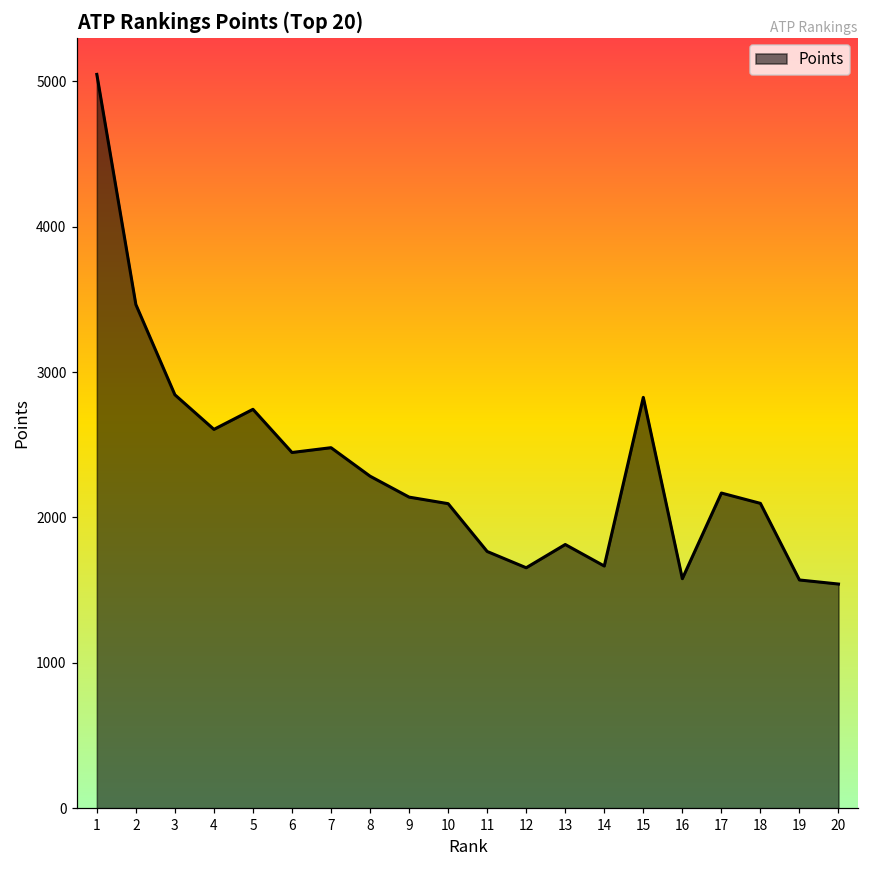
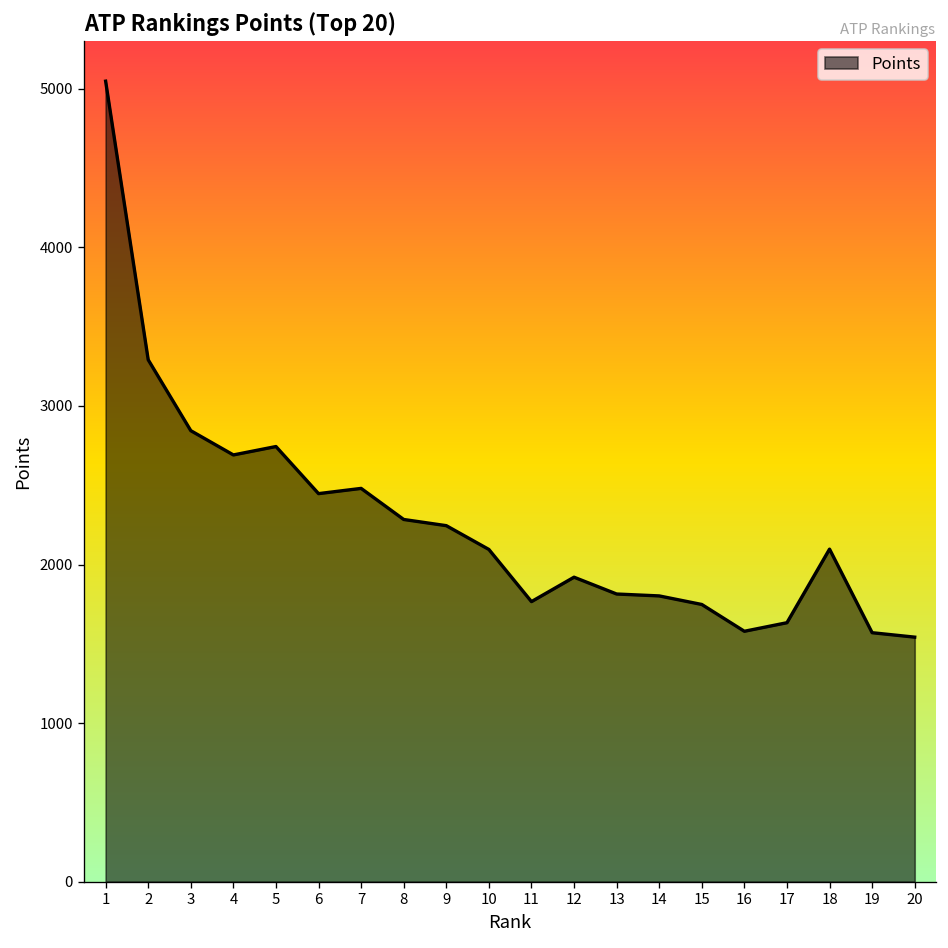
2: 3470 -> 3290
4: 2610 -> 2690
9: 2140 -> 2250
12: 1650 -> 1920
14: 1670 -> 1800
15: 2830 -> 1750
17: 2170 -> 1630
